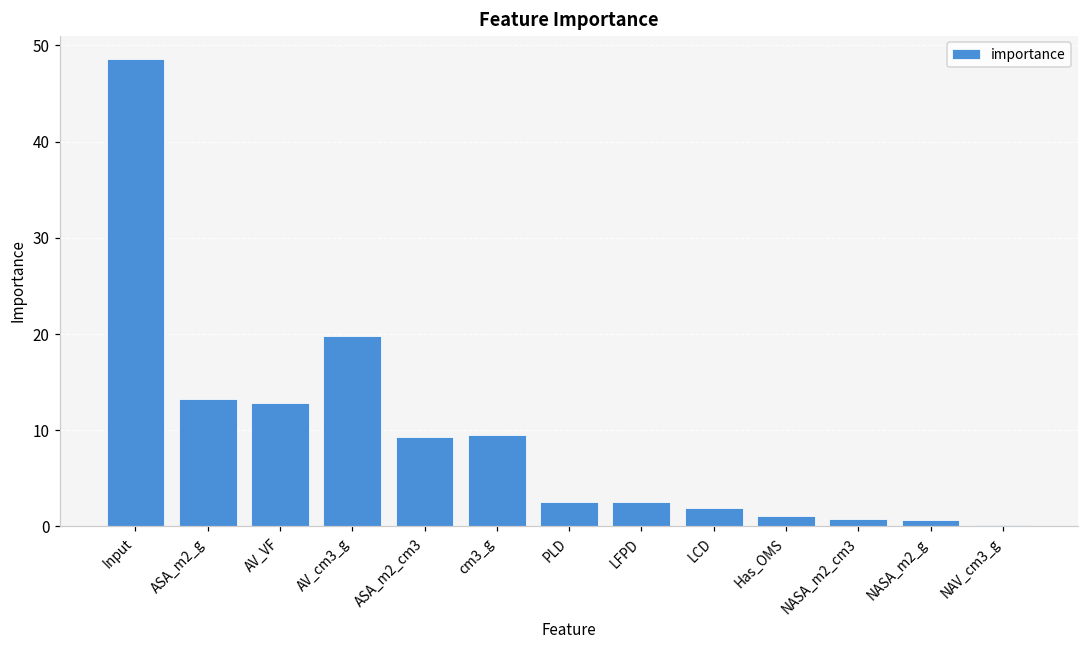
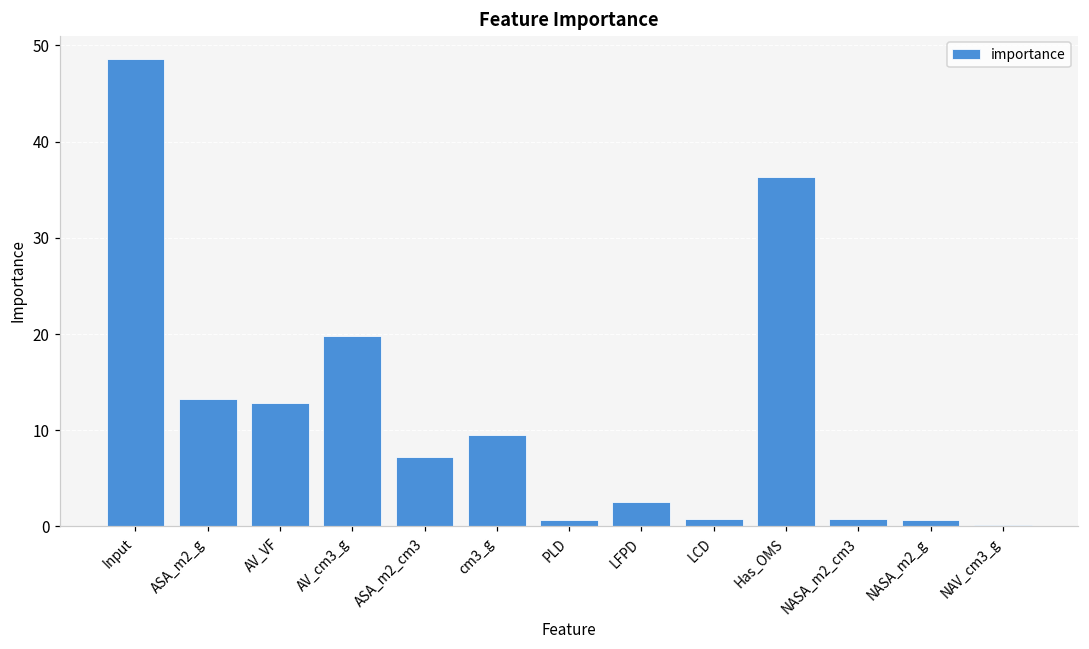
ASA_m2_cm3: 9 -> 7
PLD: 3 -> 1
LCD: 2 -> 1
Has_OMS: 1 -> 36
